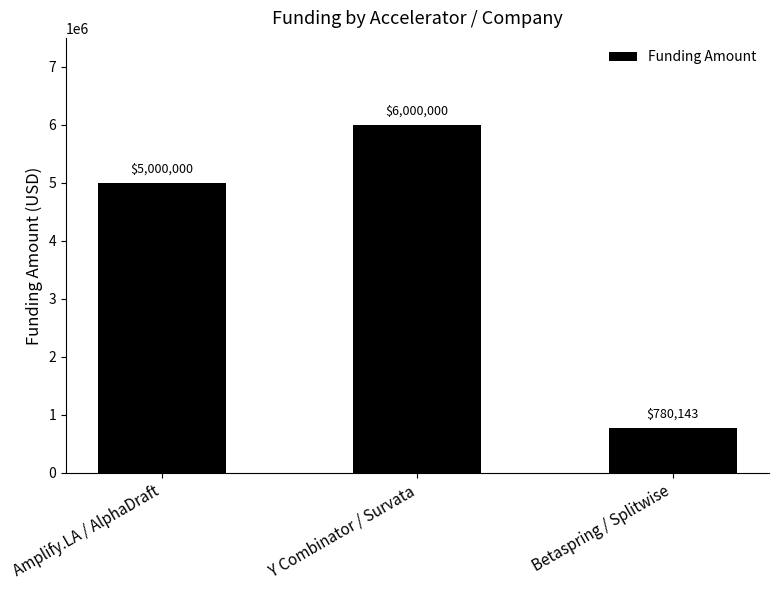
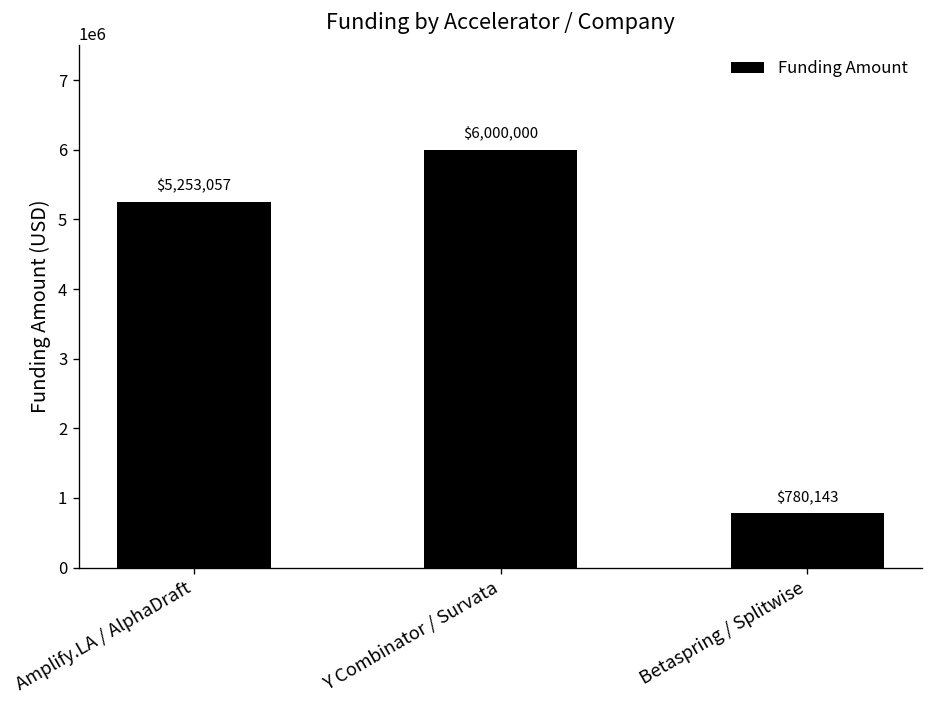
Amplify.LA / AlphaDraft: $5,000,000 -> $5,253,057
